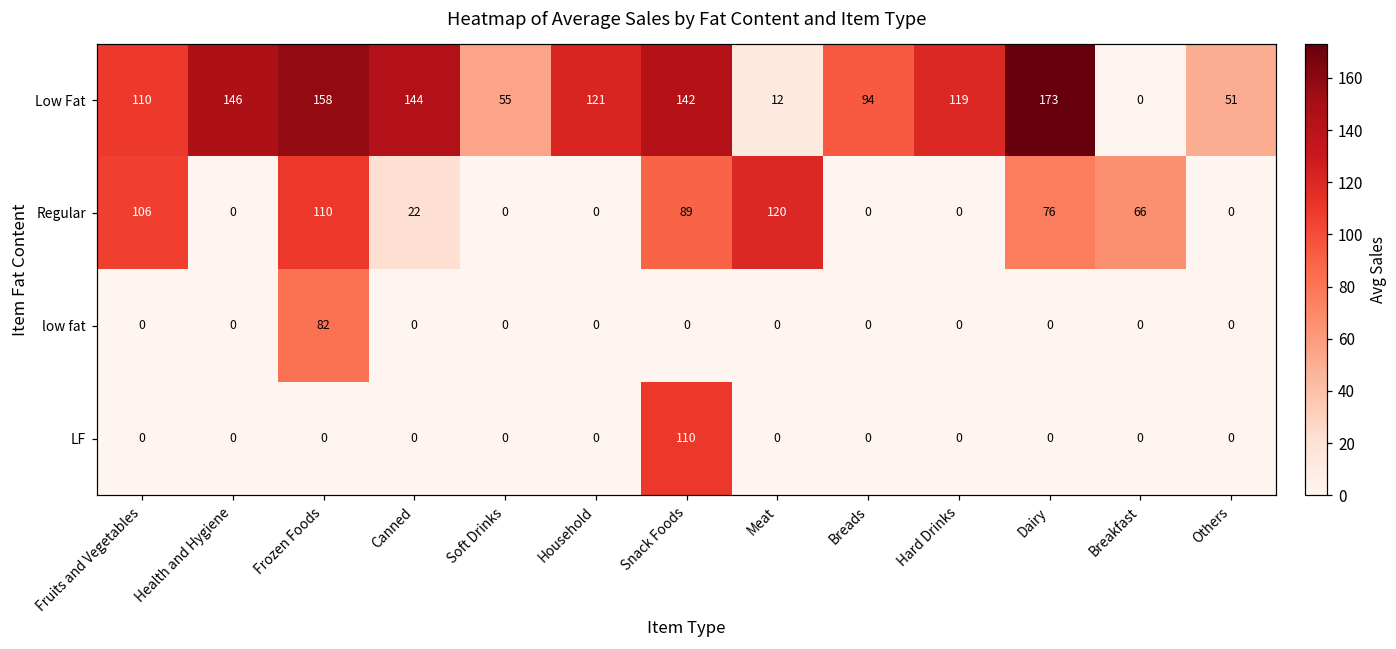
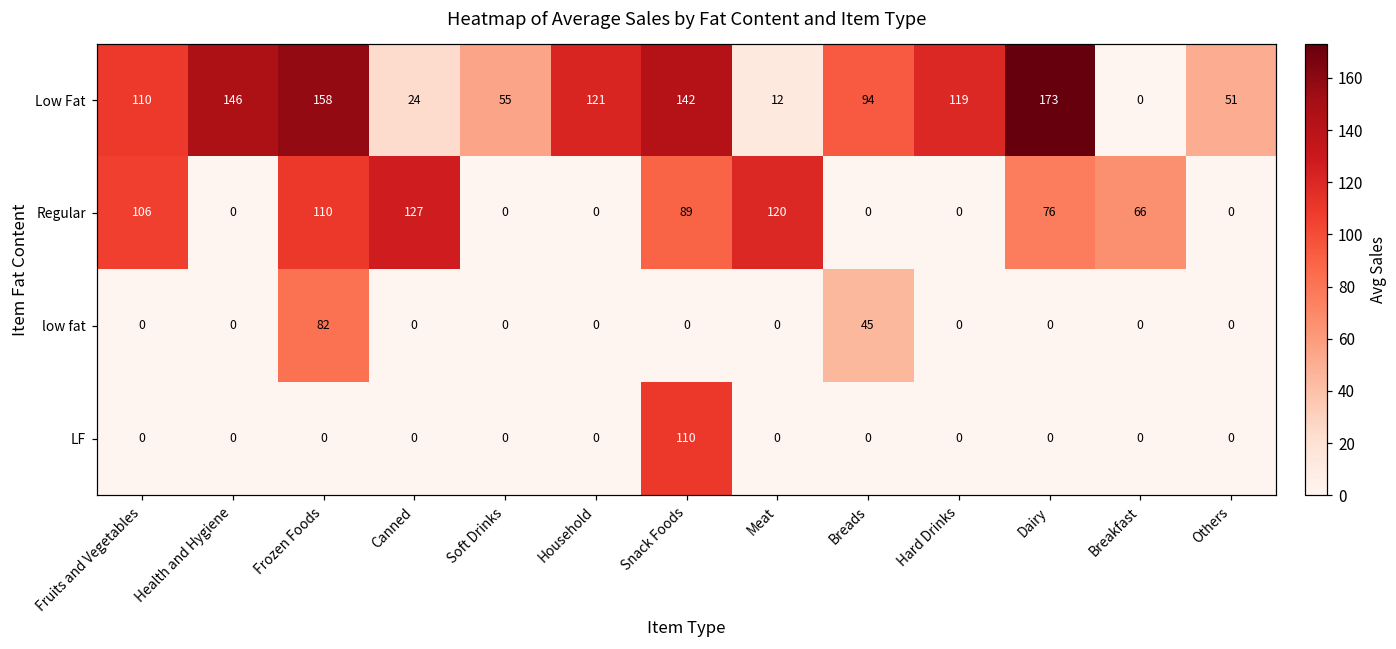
Low Fat, Canned: 144 -> 24
Regular, Canned: 22 -> 127
low fat, Breads: 0 -> 45
